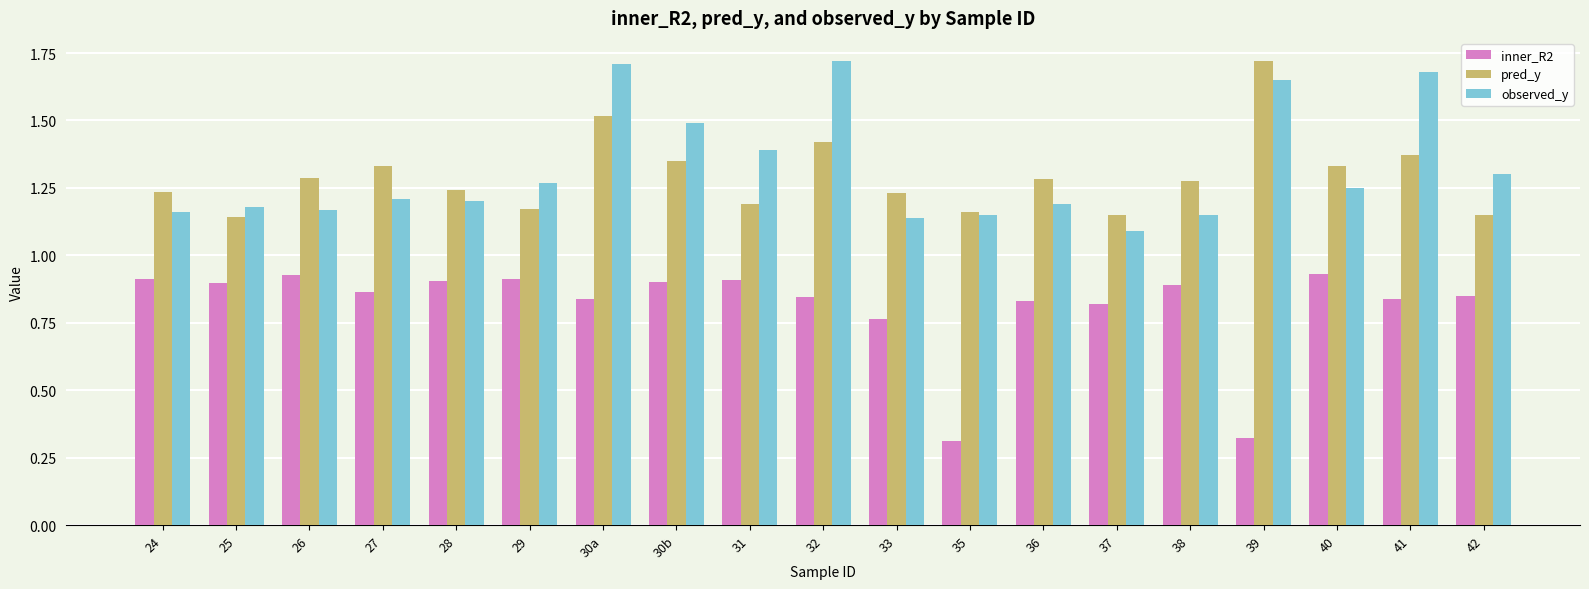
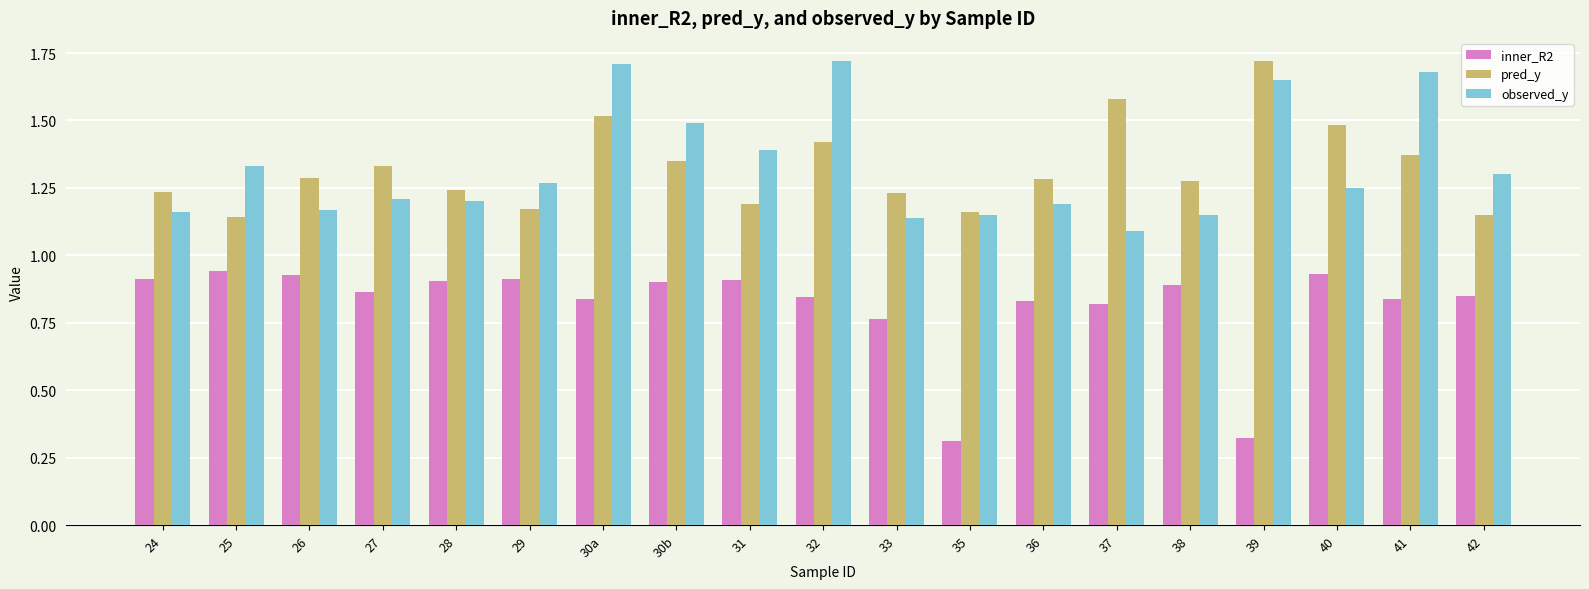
inner_R2, 25: 0.90 -> 0.94
observed_y, 25: 1.18 -> 1.33
pred_y, 37: 1.15 -> 1.58
pred_y, 40: 1.33 -> 1.48
